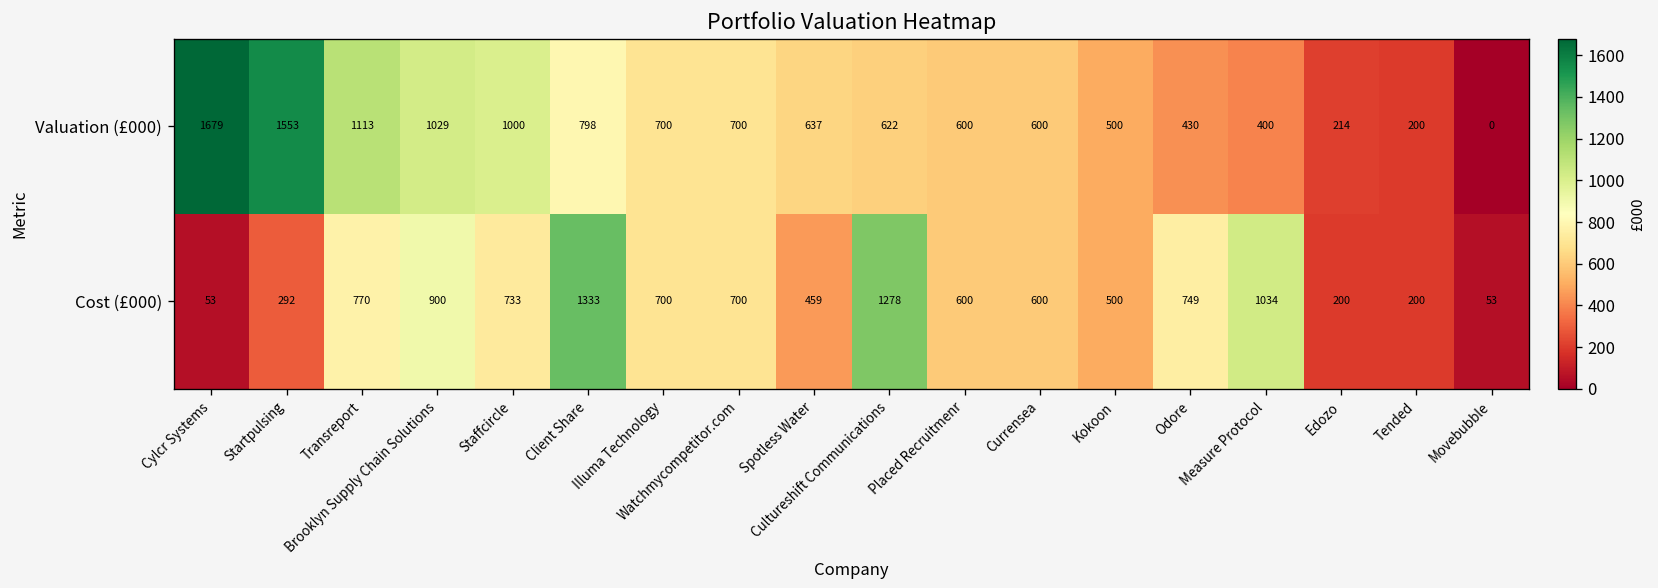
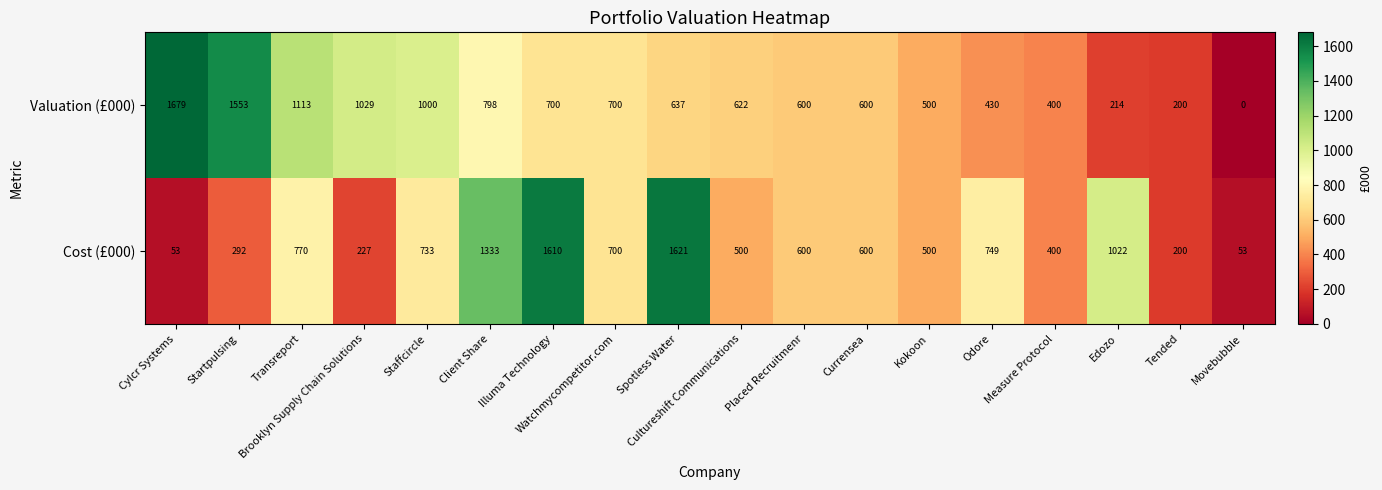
Cost (£000), Brooklyn Supply Chain Solutions: 900 -> 227
Cost (£000), Illuma Technology: 700 -> 1610
Cost (£000), Spotless Water: 459 -> 1621
Cost (£000), Cultureshift Communications: 1278 -> 500
Cost (£000), Measure Protocol: 1034 -> 400
Cost (£000), Edozo: 200 -> 1022
